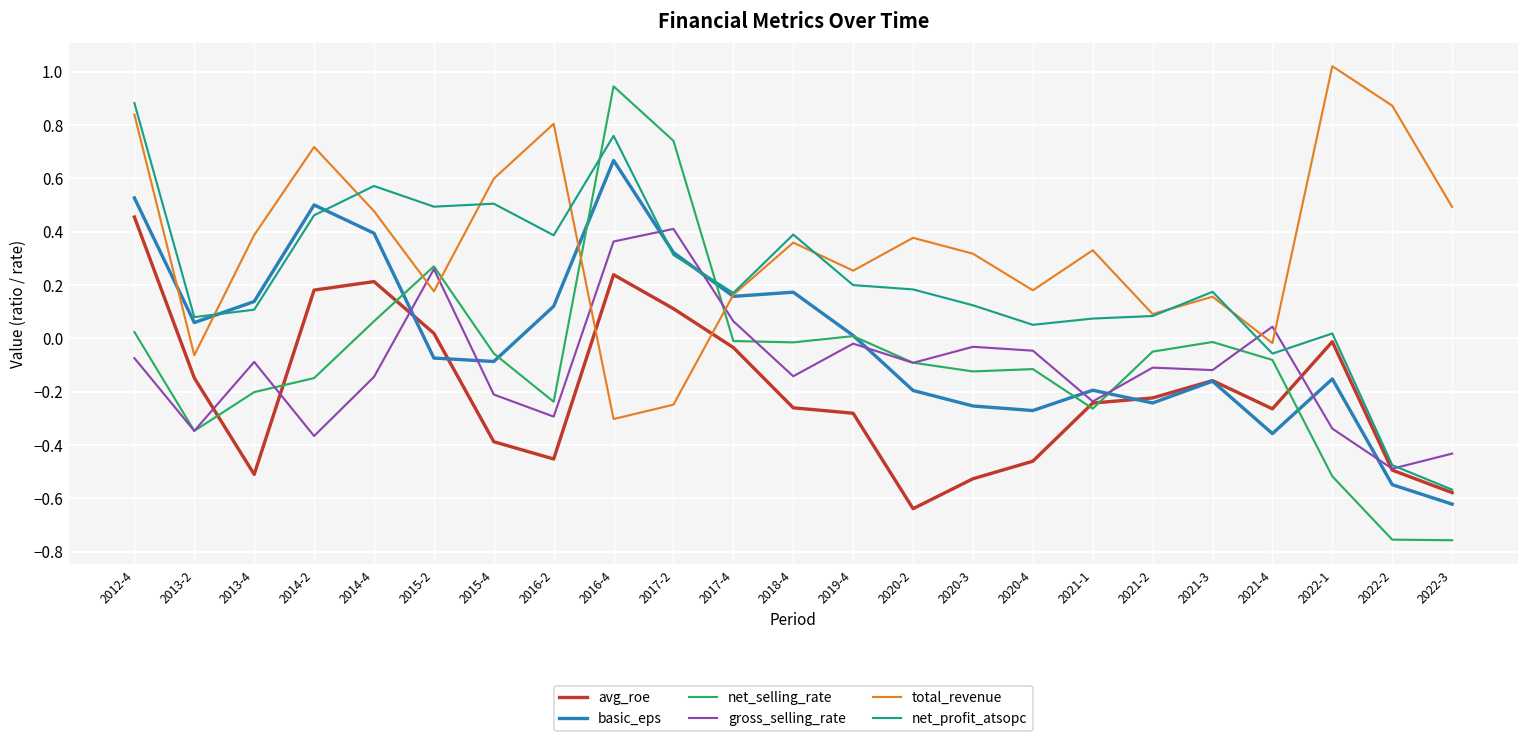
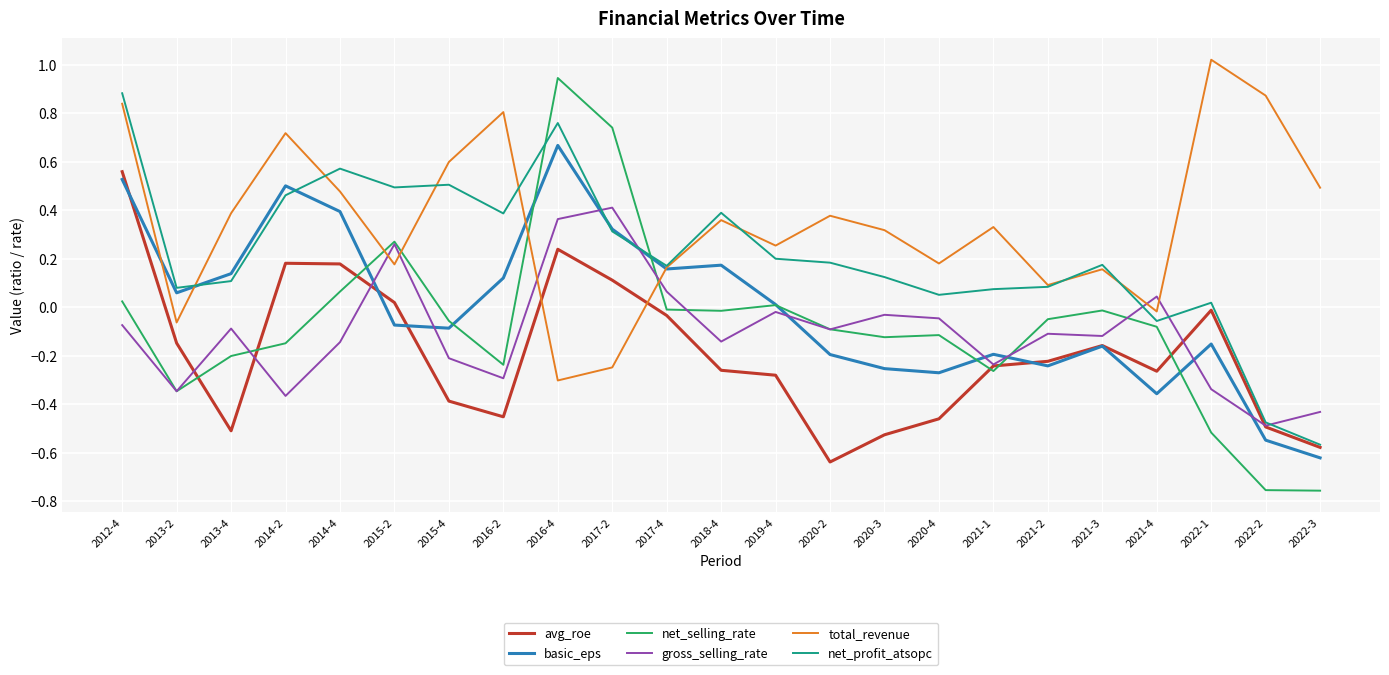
avg_roe, 2012-4: 0.45 -> 0.56
avg_roe, 2014-4: 0.21 -> 0.18
